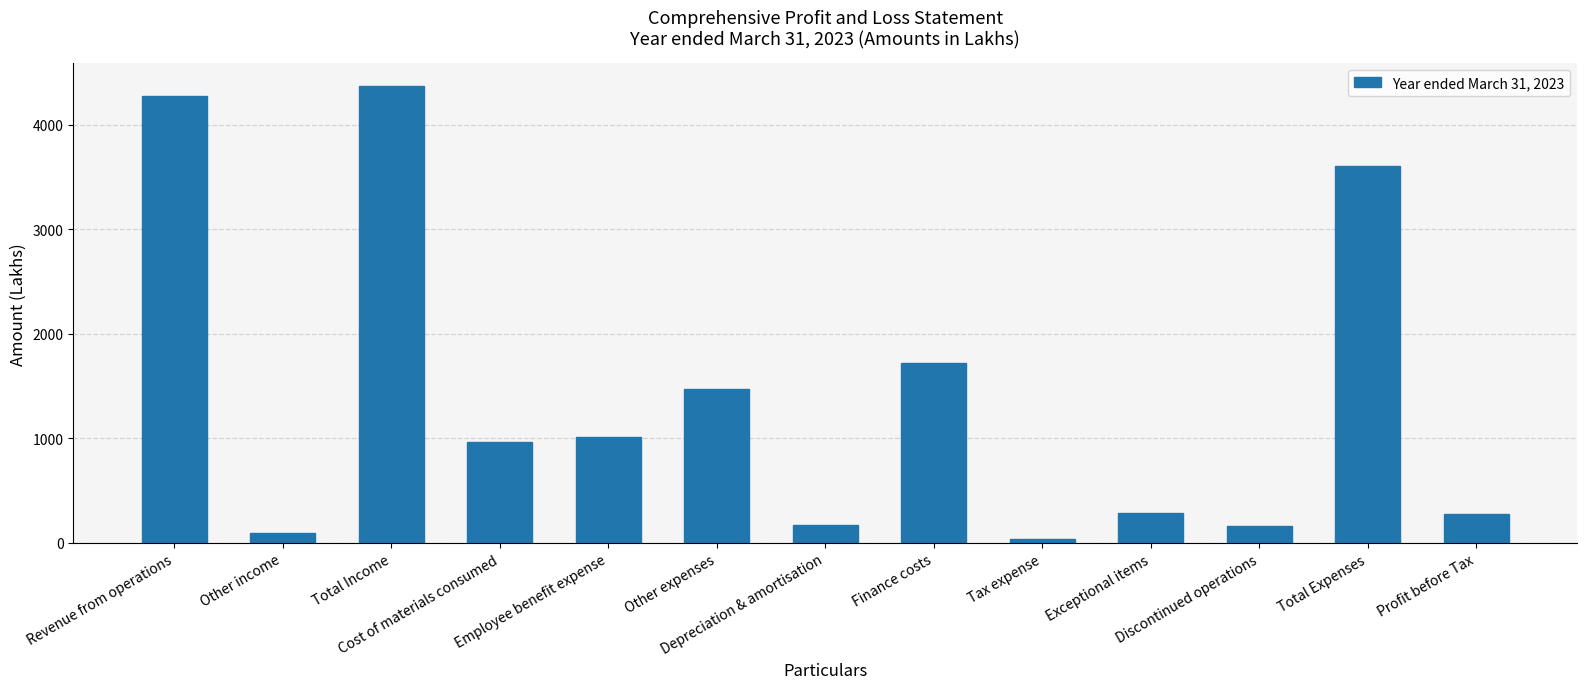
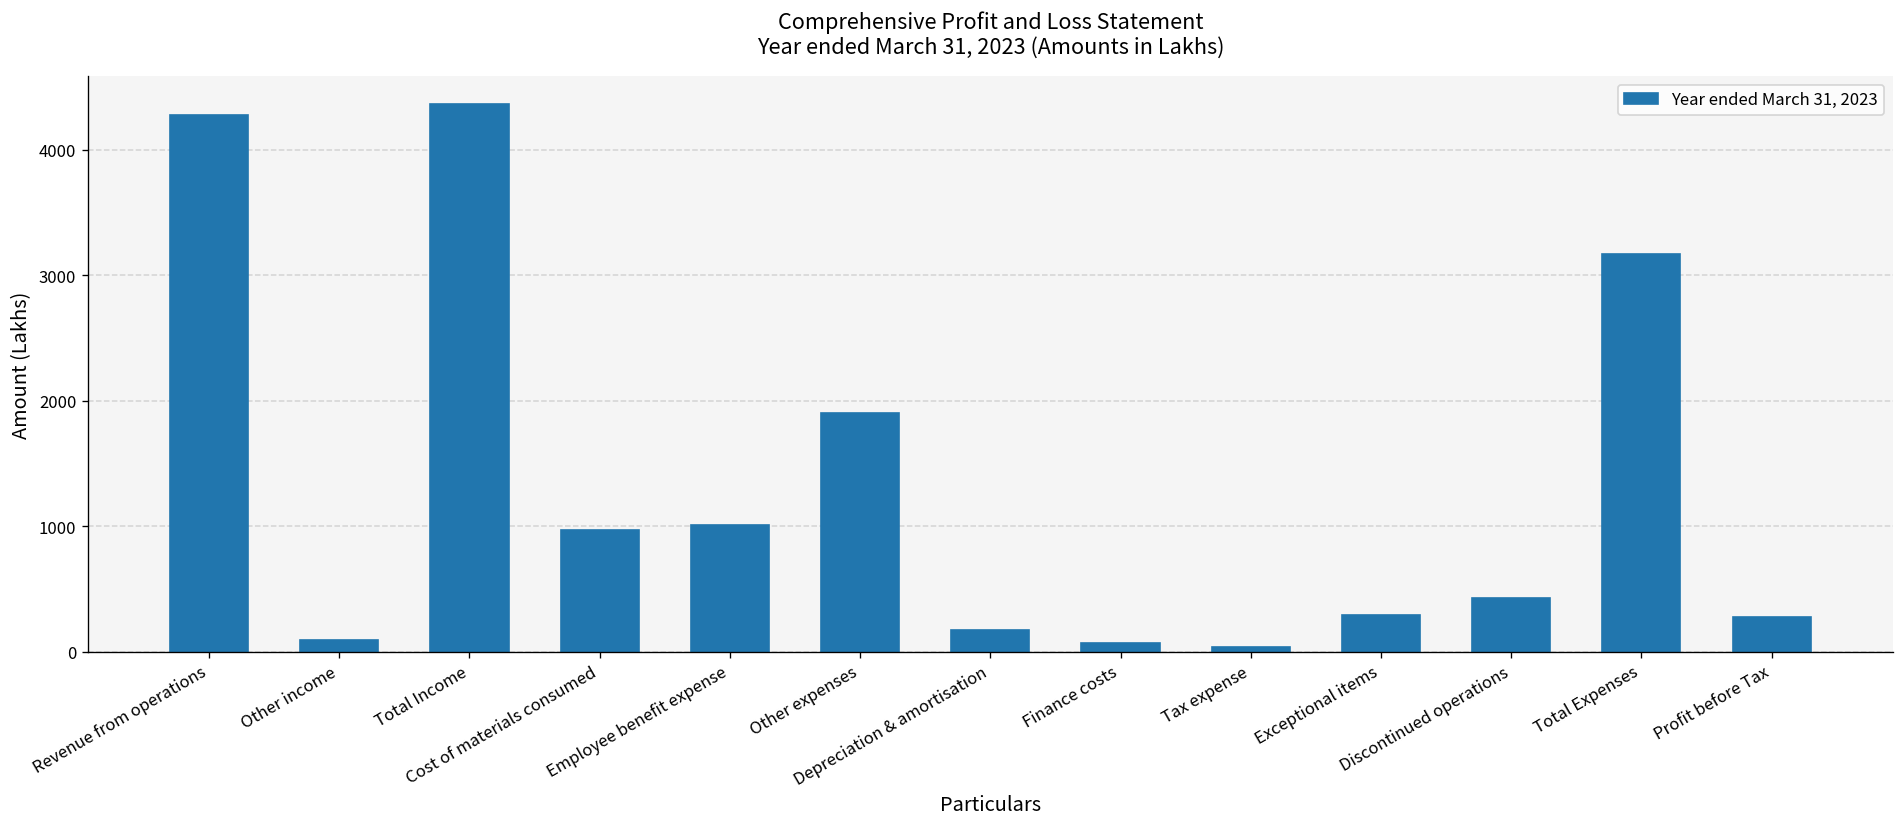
Other expenses: 1470 -> 1900
Finance costs: 1720 -> 70
Discontinued operations: 160 -> 430
Total Expenses: 3600 -> 3170
